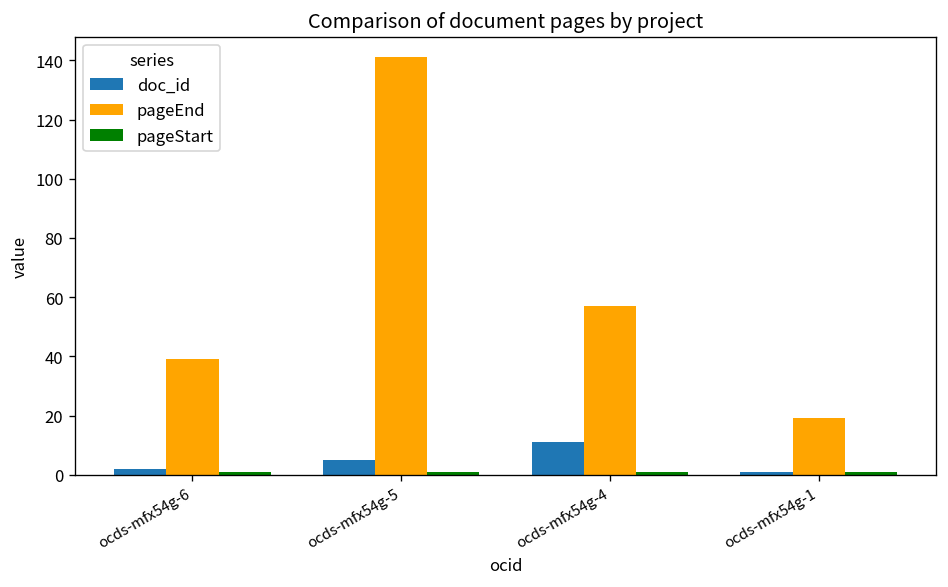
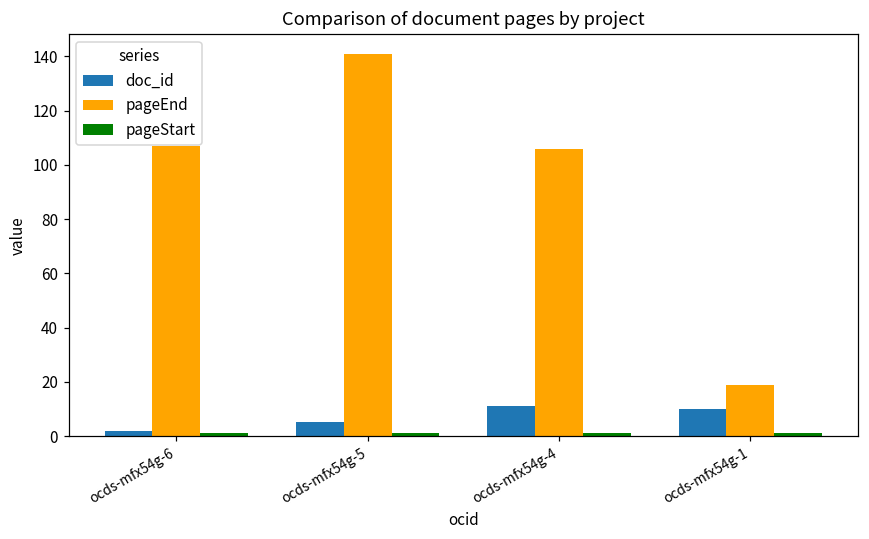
pageEnd, ocds-mfx54g-6: 39 -> 107
pageEnd, ocds-mfx54g-4: 57 -> 106
doc_id, ocds-mfx54g-1: 1 -> 10
